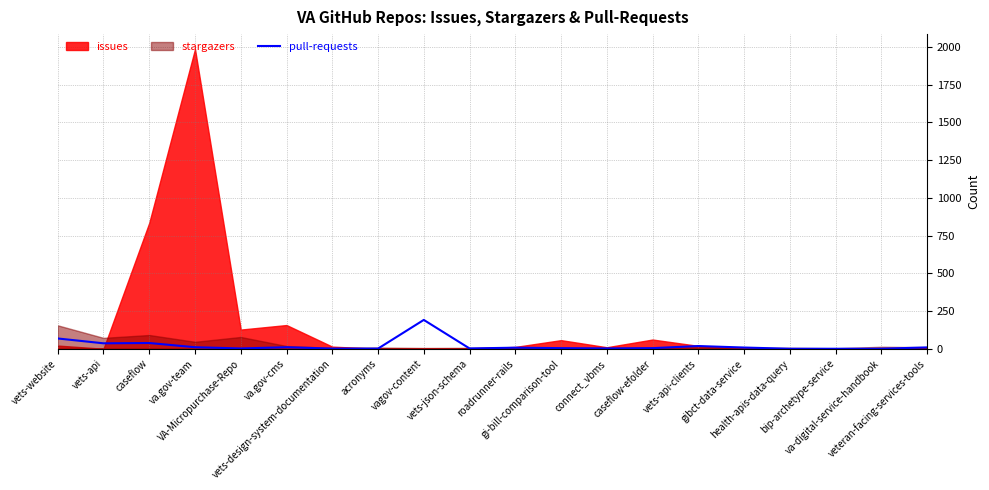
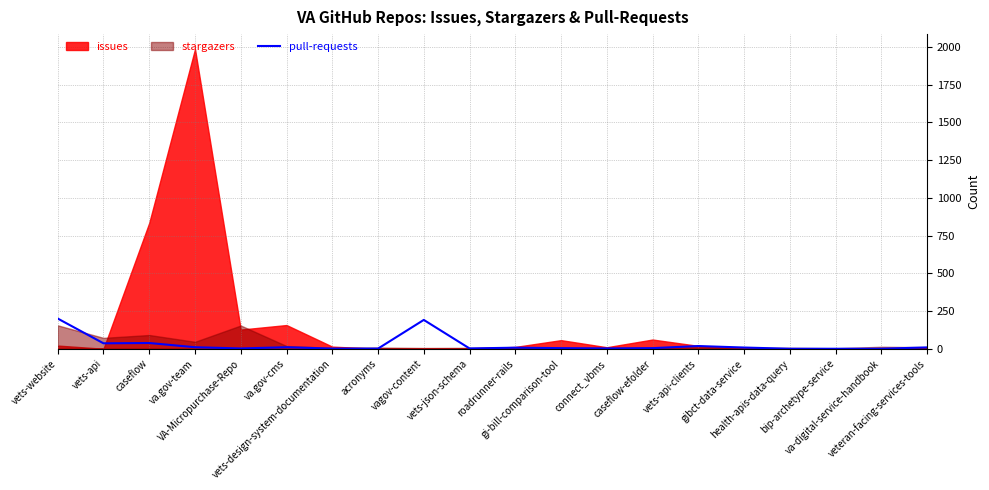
pull-requests, vets-website: 70 -> 200
stargazers, VA-Micropurchase-Repo: 80 -> 150
